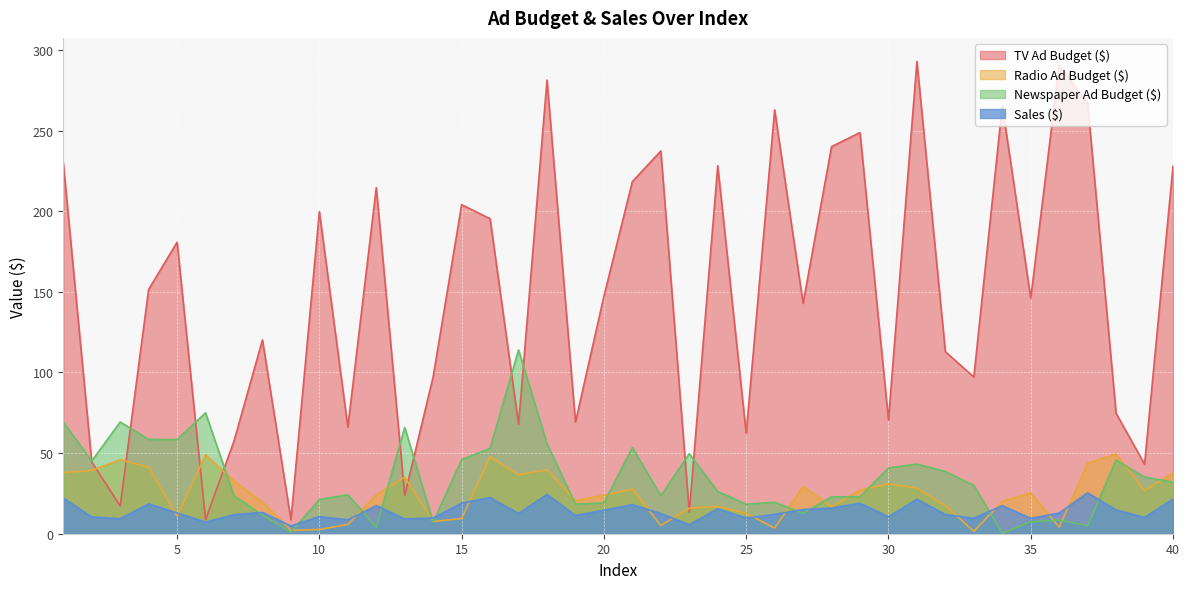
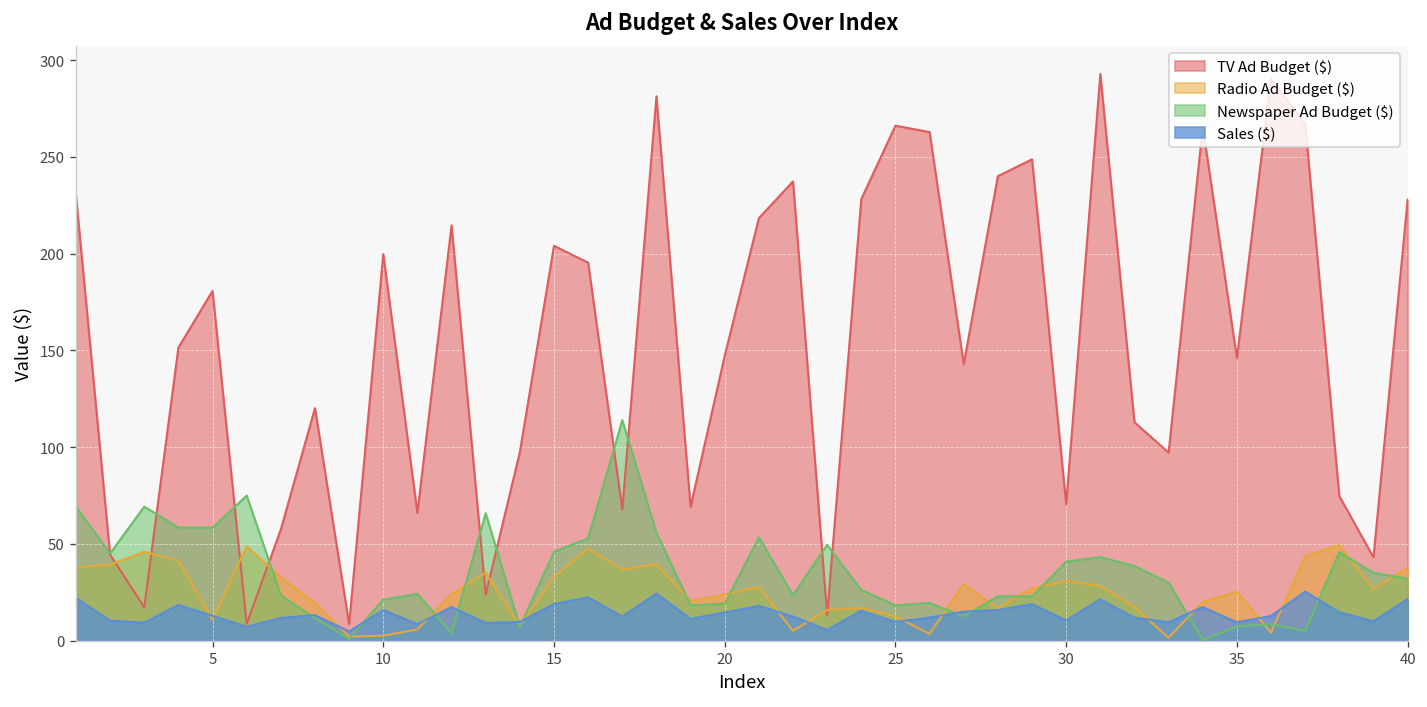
Sales ($), 10: 11 -> 16
Radio Ad Budget ($), 15: 9 -> 33
TV Ad Budget ($), 25: 62 -> 266
